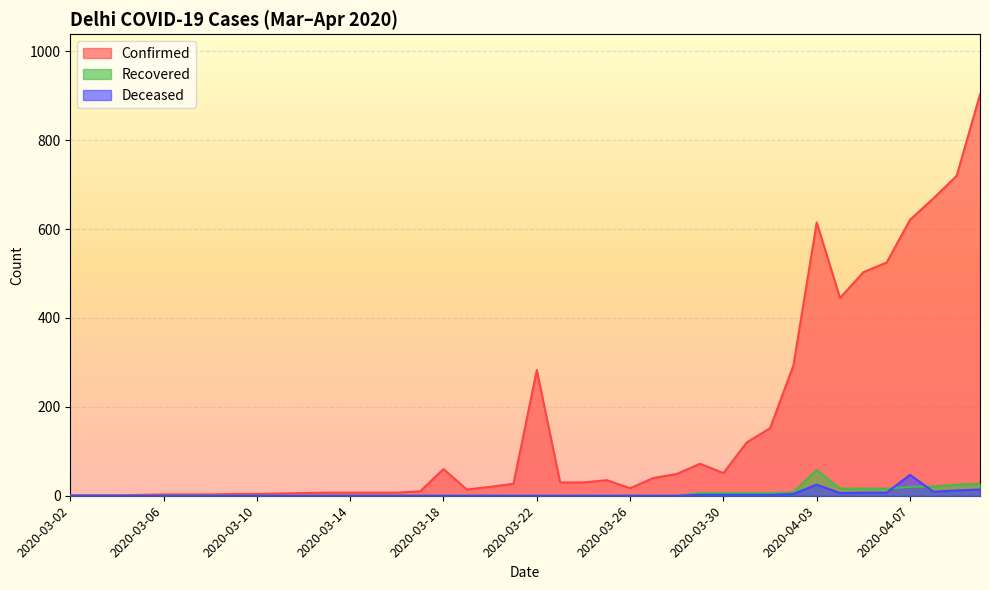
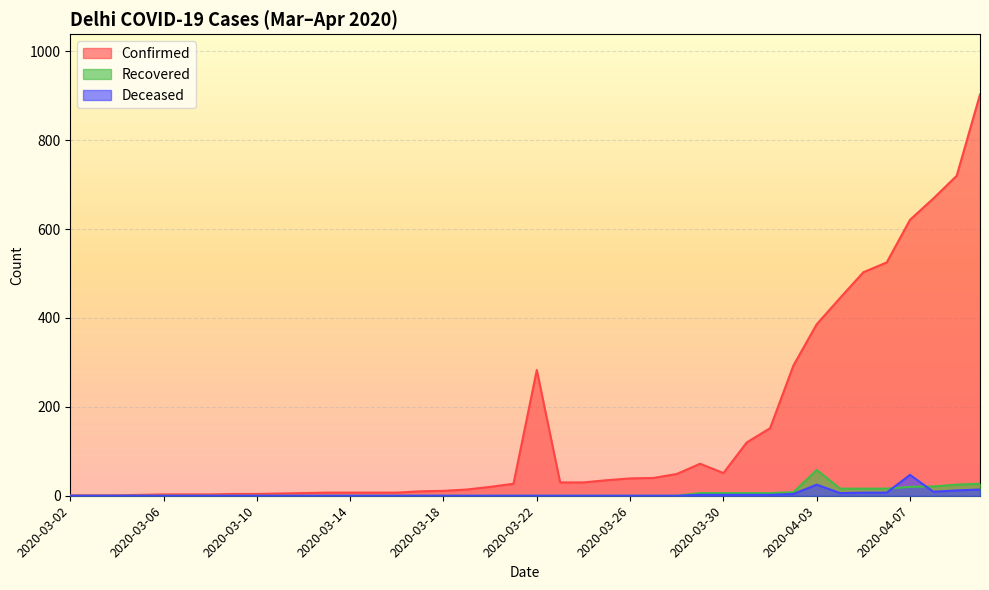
Confirmed, 2020-03-18: 60 -> 10
Confirmed, 2020-03-26: 20 -> 40
Confirmed, 2020-04-03: 620 -> 390
